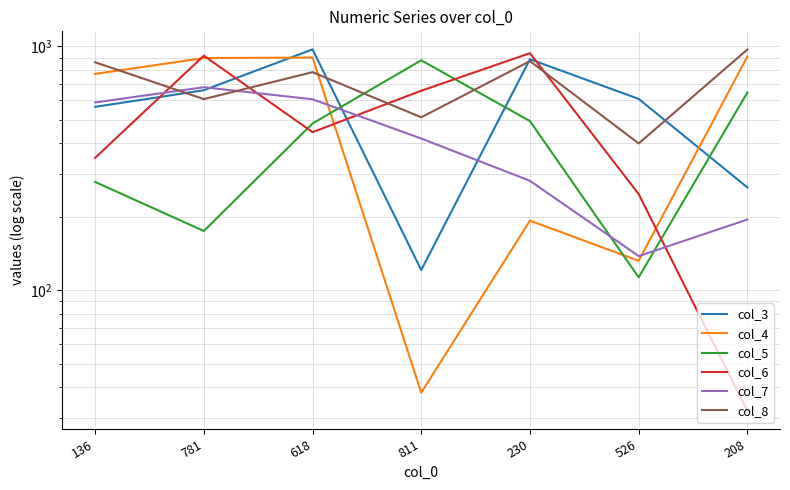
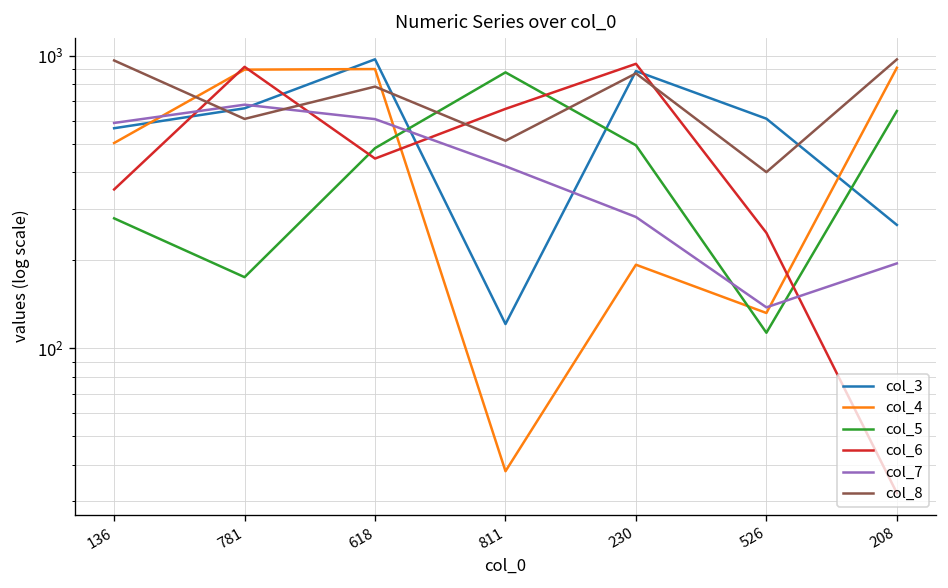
col_4, 136: 770 -> 500
col_8, 136: 860 -> 960
